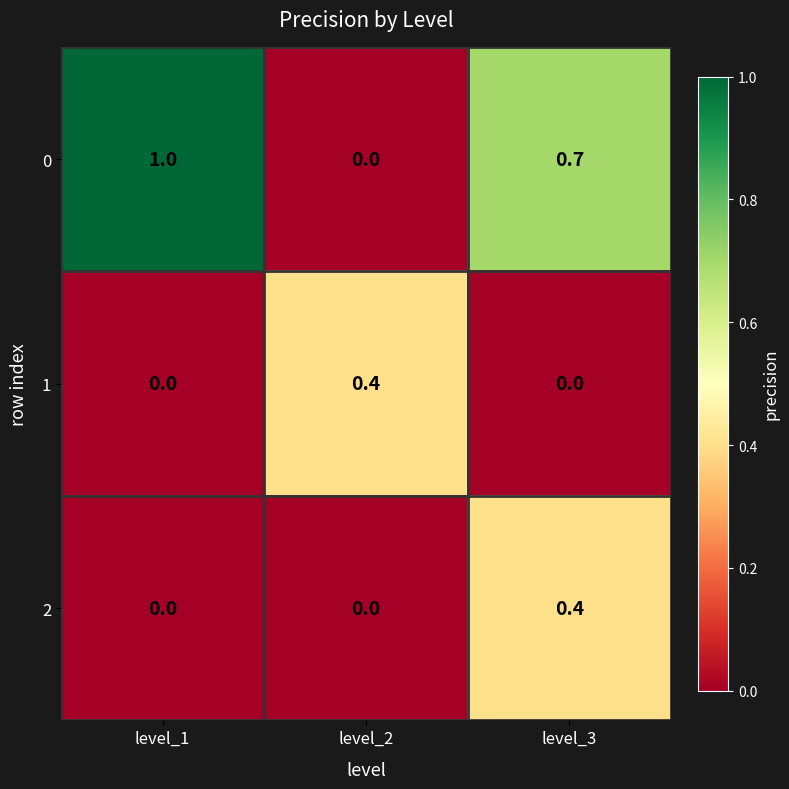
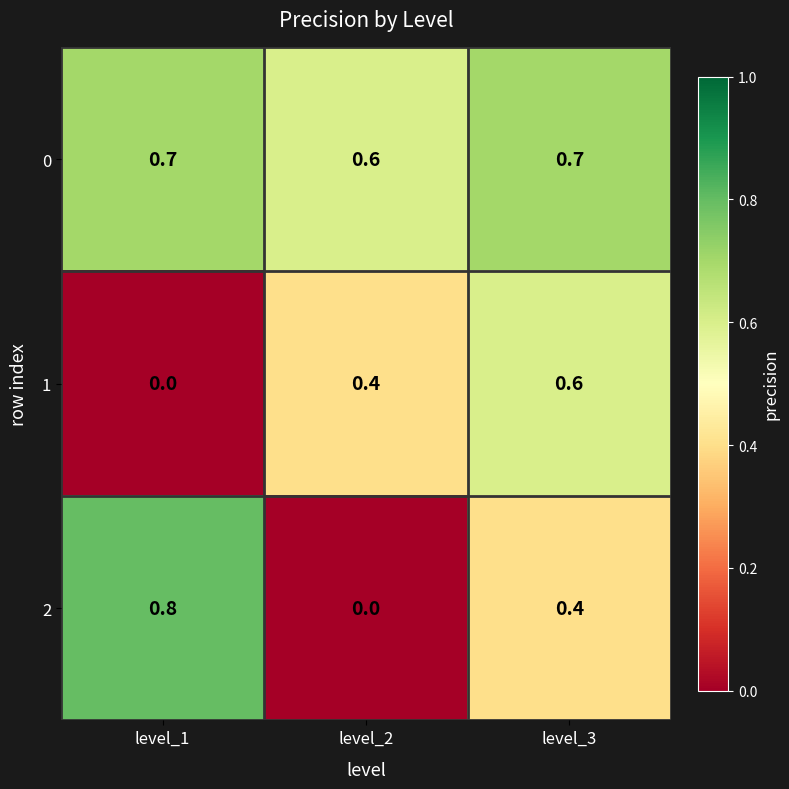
0, level_1: 1.0 -> 0.7
0, level_2: 0.0 -> 0.6
1, level_3: 0.0 -> 0.6
2, level_1: 0.0 -> 0.8
